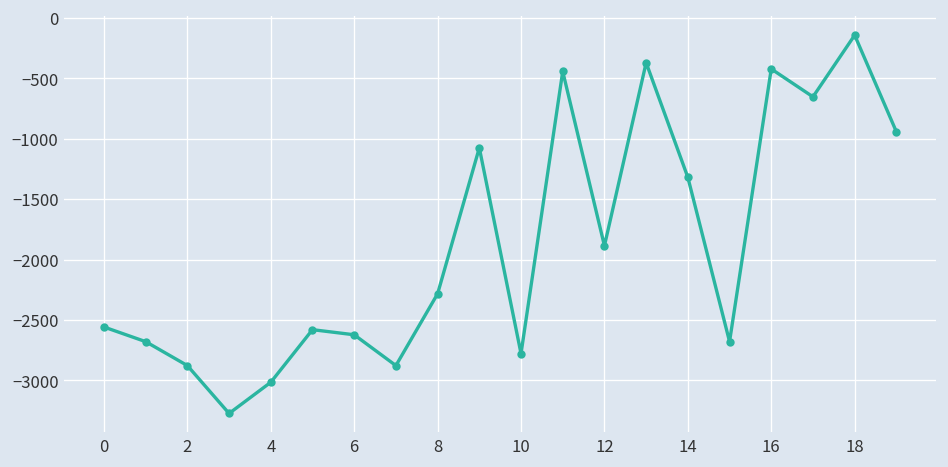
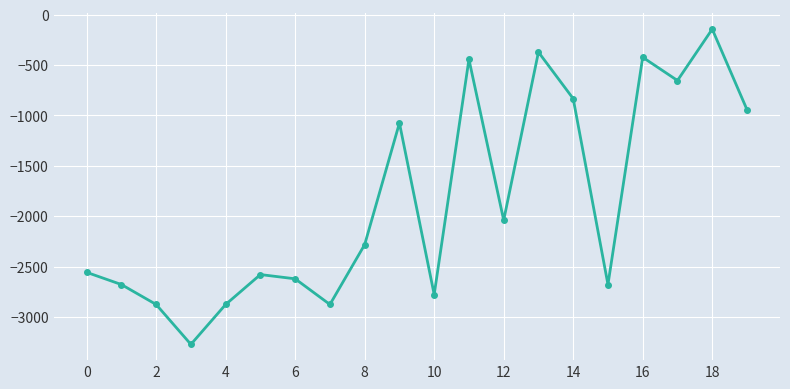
4: -3020 -> -2880
12: -1890 -> -2040
14: -1320 -> -830
